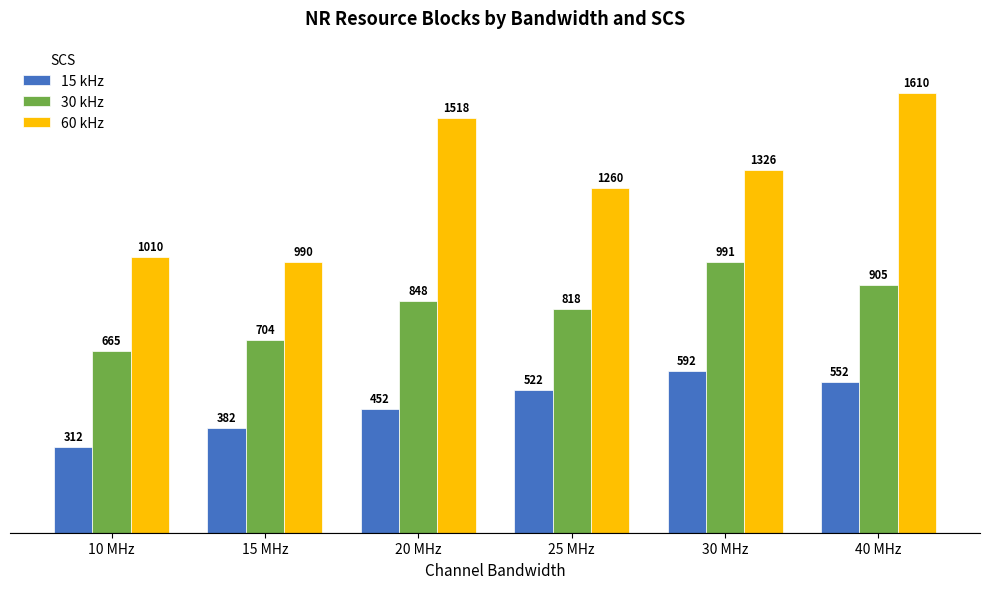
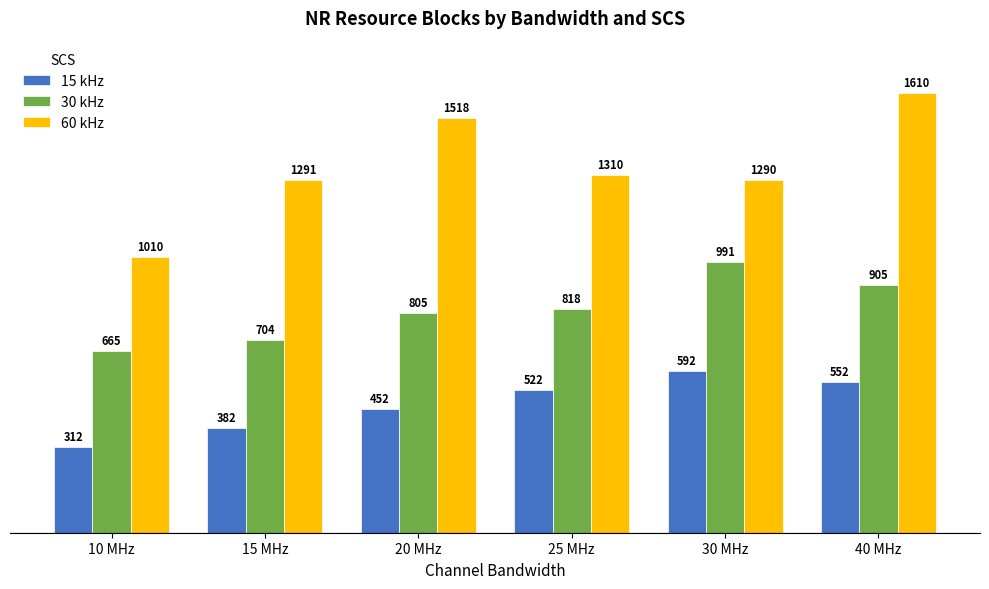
60 kHz, 15 MHz: 990 -> 1291
30 kHz, 20 MHz: 848 -> 805
60 kHz, 25 MHz: 1260 -> 1310
60 kHz, 30 MHz: 1326 -> 1290
